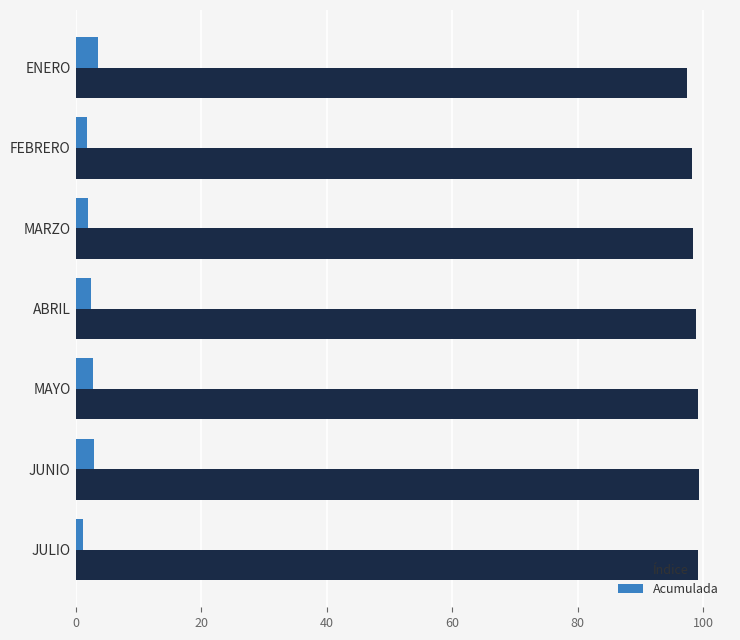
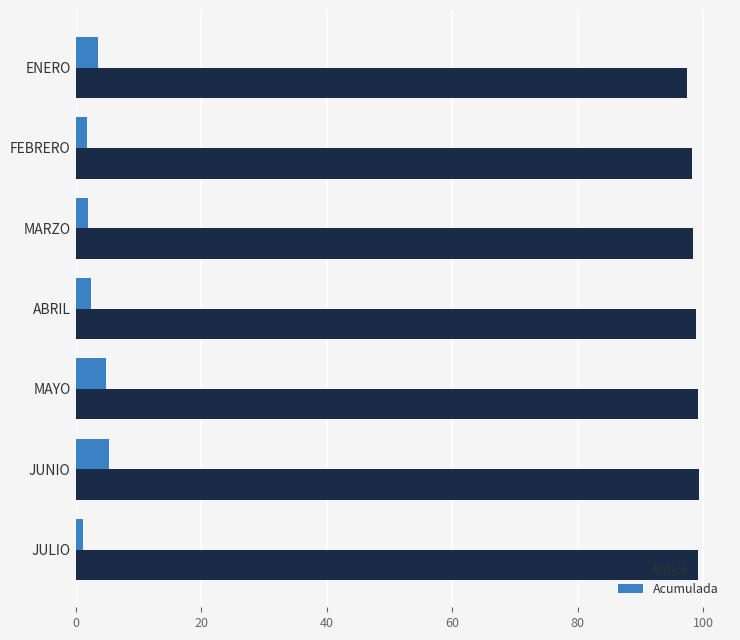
Acumulada, MAYO: 3 -> 5
Acumulada, JUNIO: 3 -> 5
